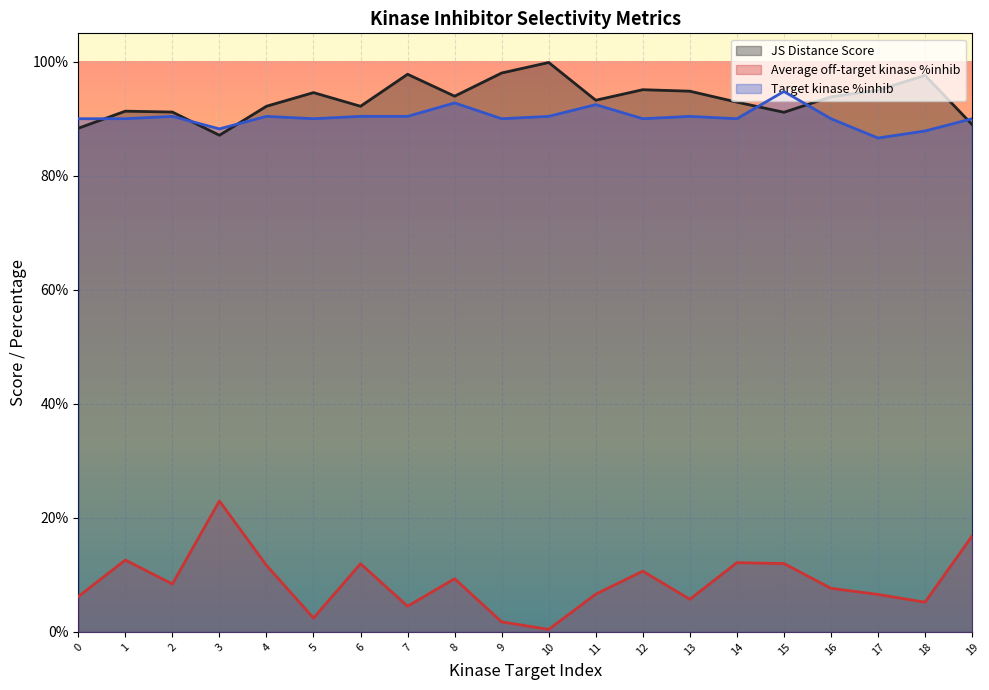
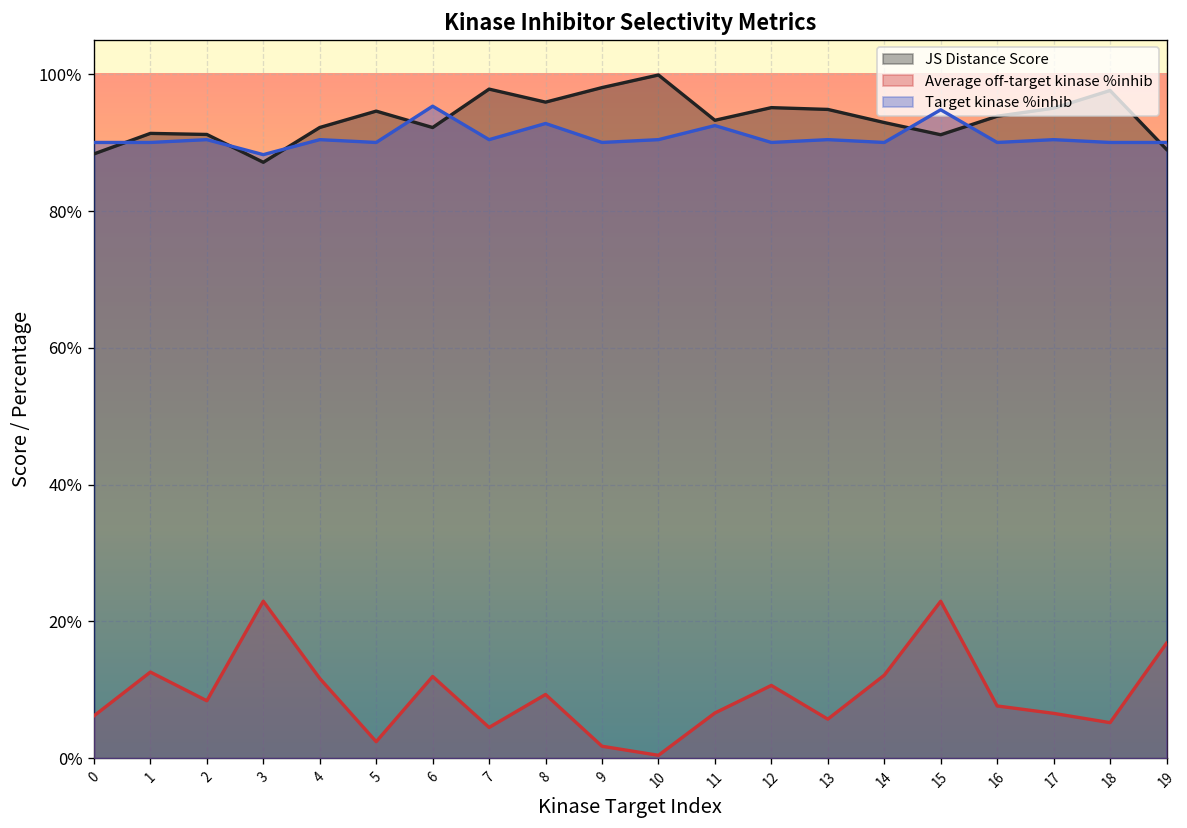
Target kinase %inhib, 6: 90% -> 95%
JS Distance Score, 8: 94% -> 96%
Average off-target kinase %inhib, 15: 12% -> 23%
Target kinase %inhib, 17: 87% -> 90%
Target kinase %inhib, 18: 88% -> 90%
